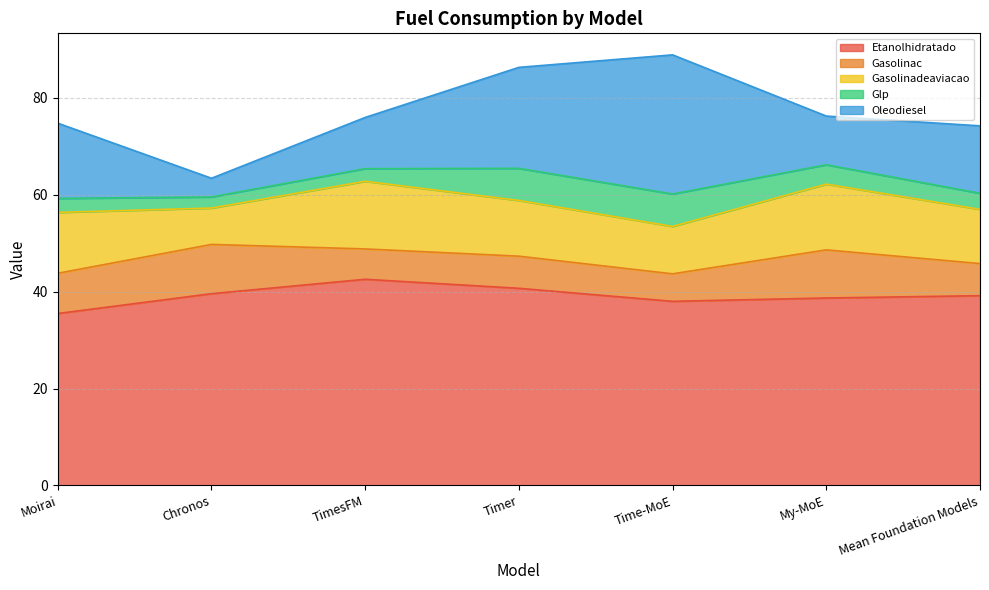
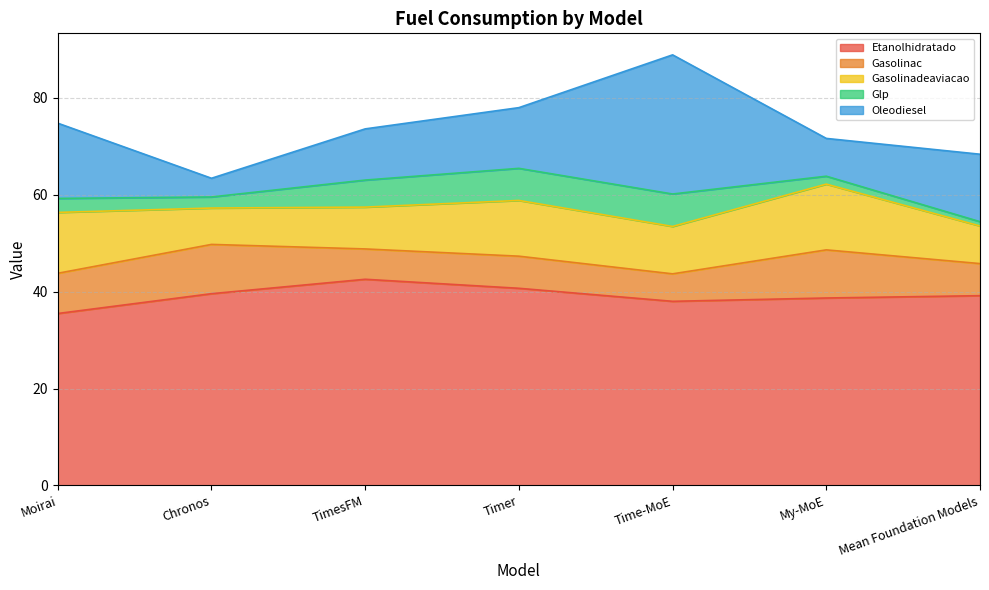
Gasolinadeaviacao, TimesFM: 14 -> 9
Glp, TimesFM: 3 -> 6
Oleodiesel, Timer: 21 -> 13
Glp, My-MoE: 4 -> 2
Oleodiesel, My-MoE: 10 -> 8
Gasolinadeaviacao, Mean Foundation Models: 11 -> 8
Glp, Mean Foundation Models: 3 -> 1
